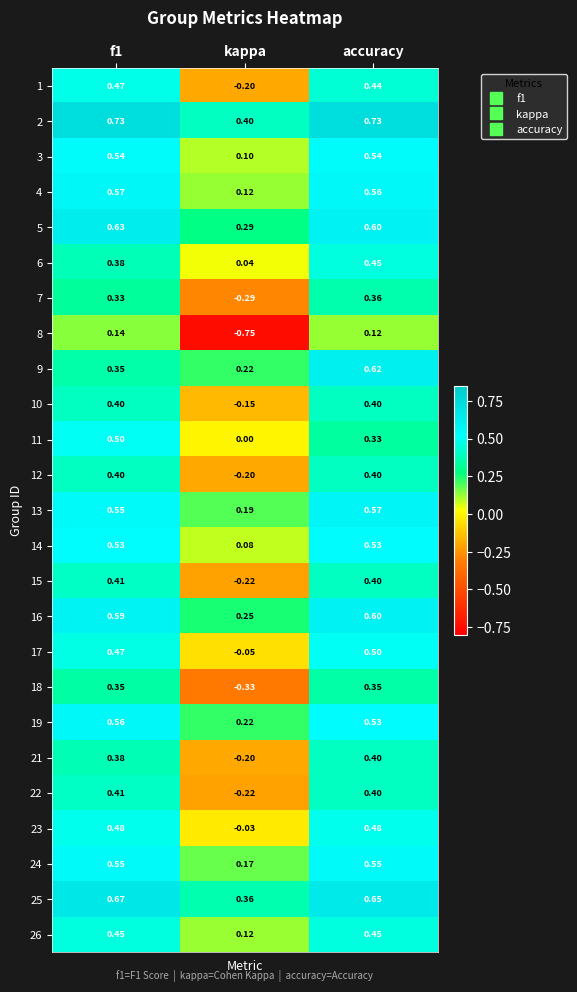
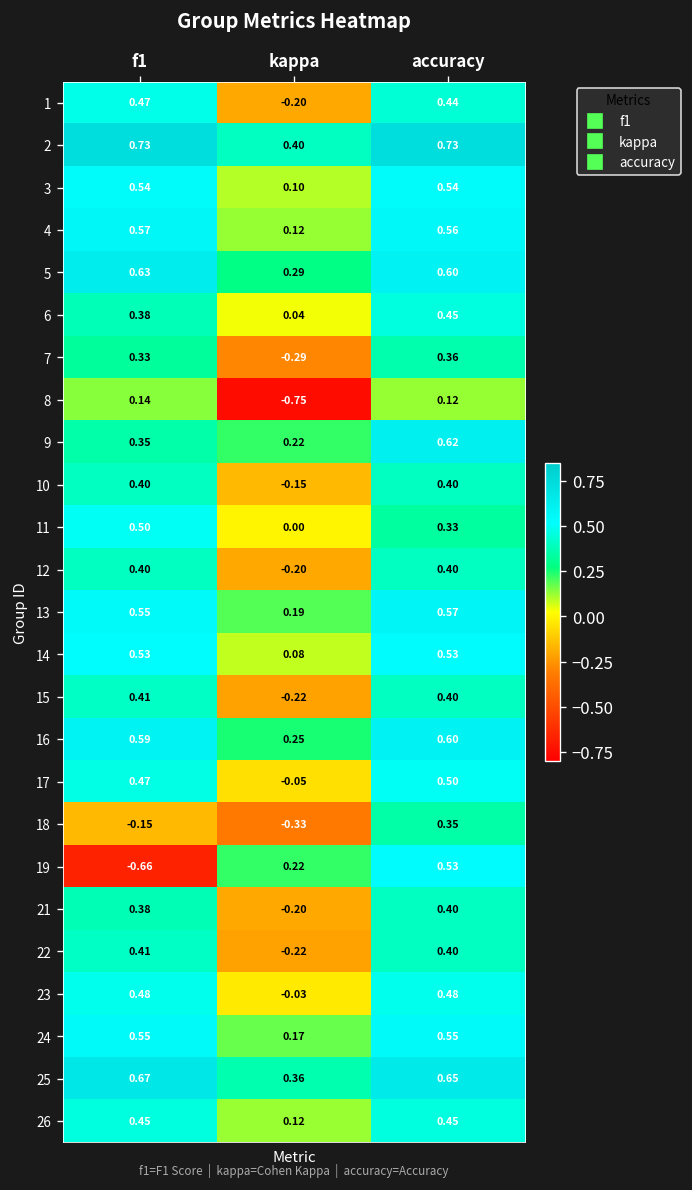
18, f1: 0.35 -> -0.15
19, f1: 0.56 -> -0.66
